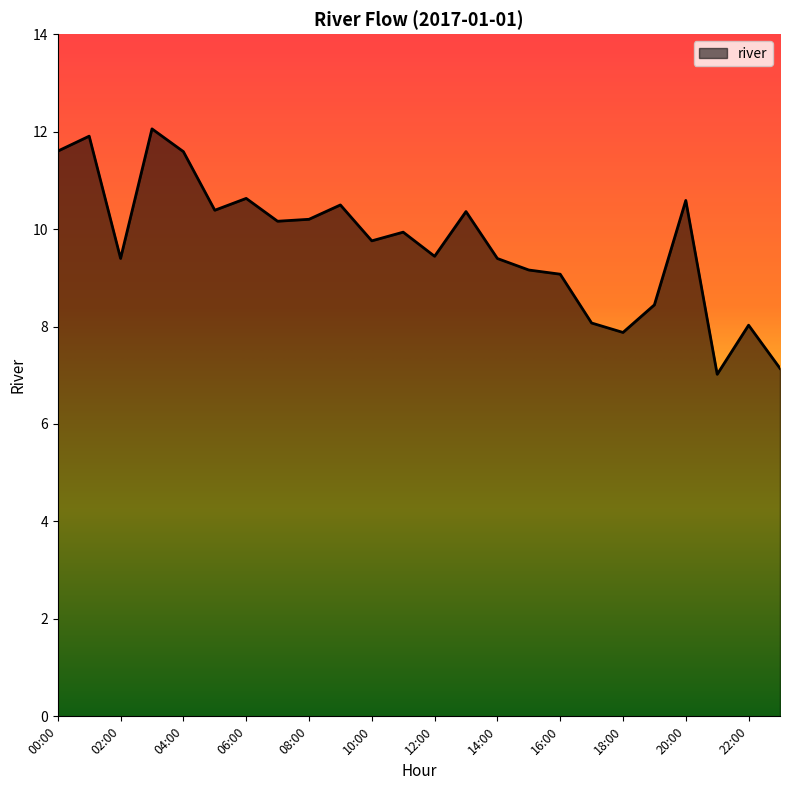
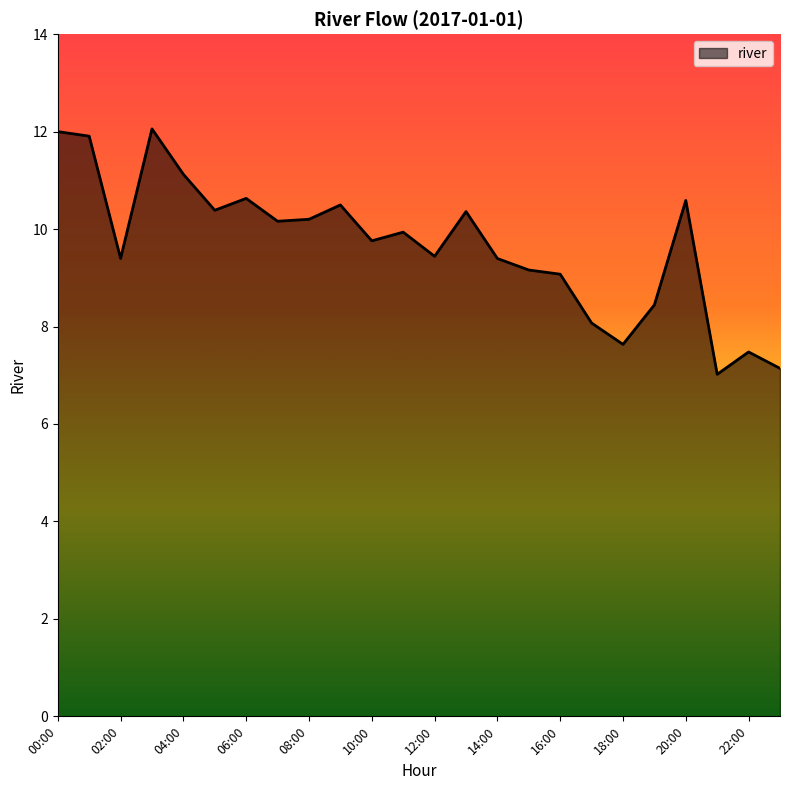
00:00: 11.6 -> 12.0
04:00: 11.6 -> 11.1
18:00: 7.9 -> 7.6
22:00: 8.0 -> 7.5
